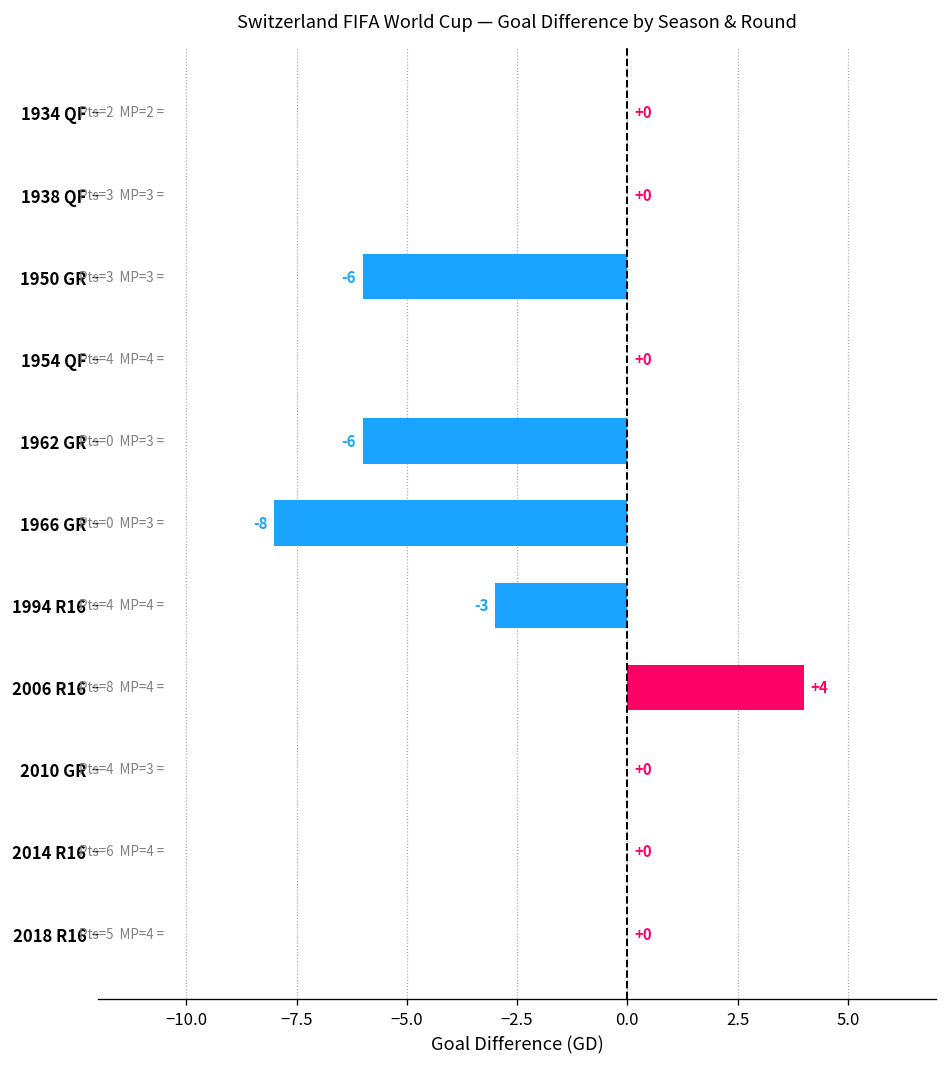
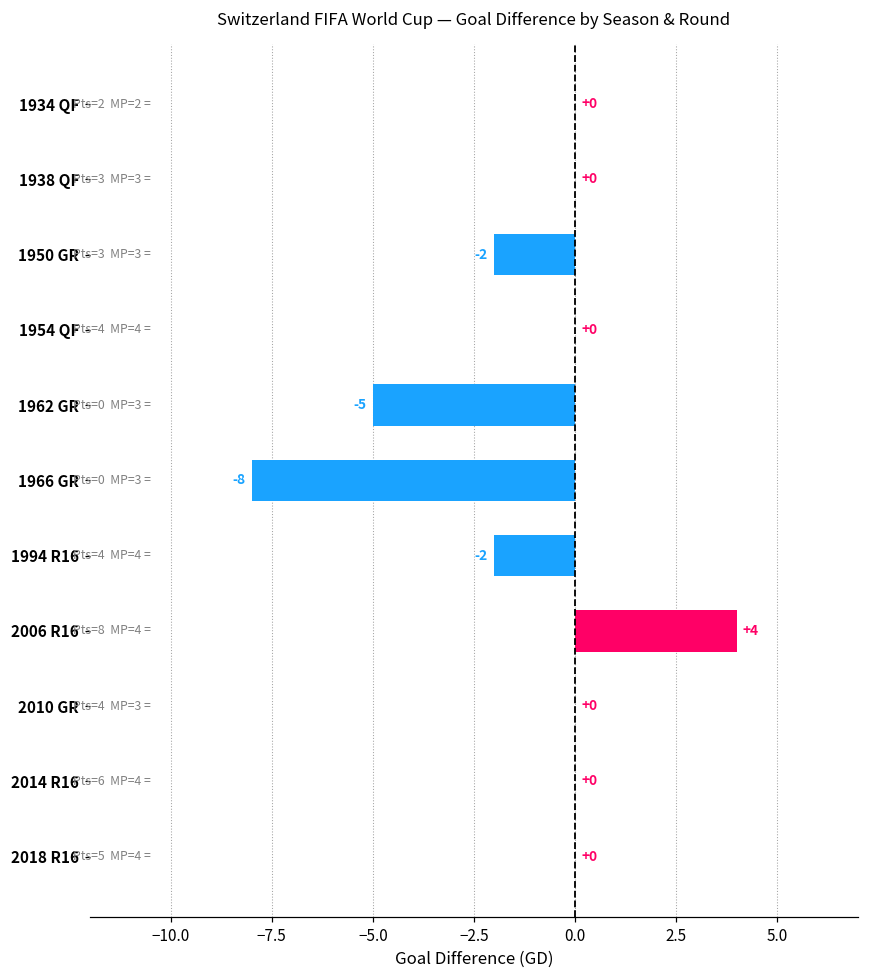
1950 GR: -6 -> -2
1962 GR: -6 -> -5
1994 R16: -3 -> -2
